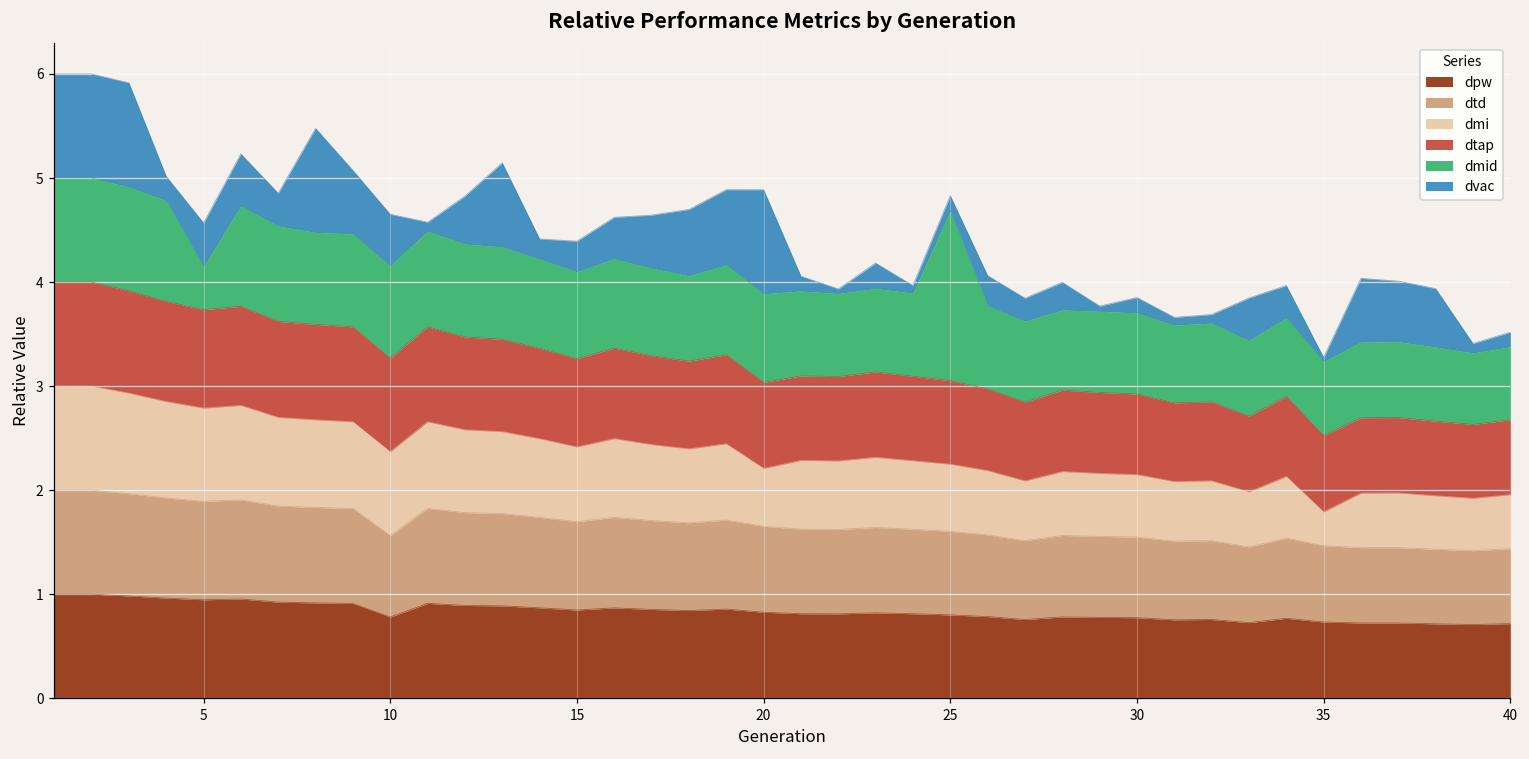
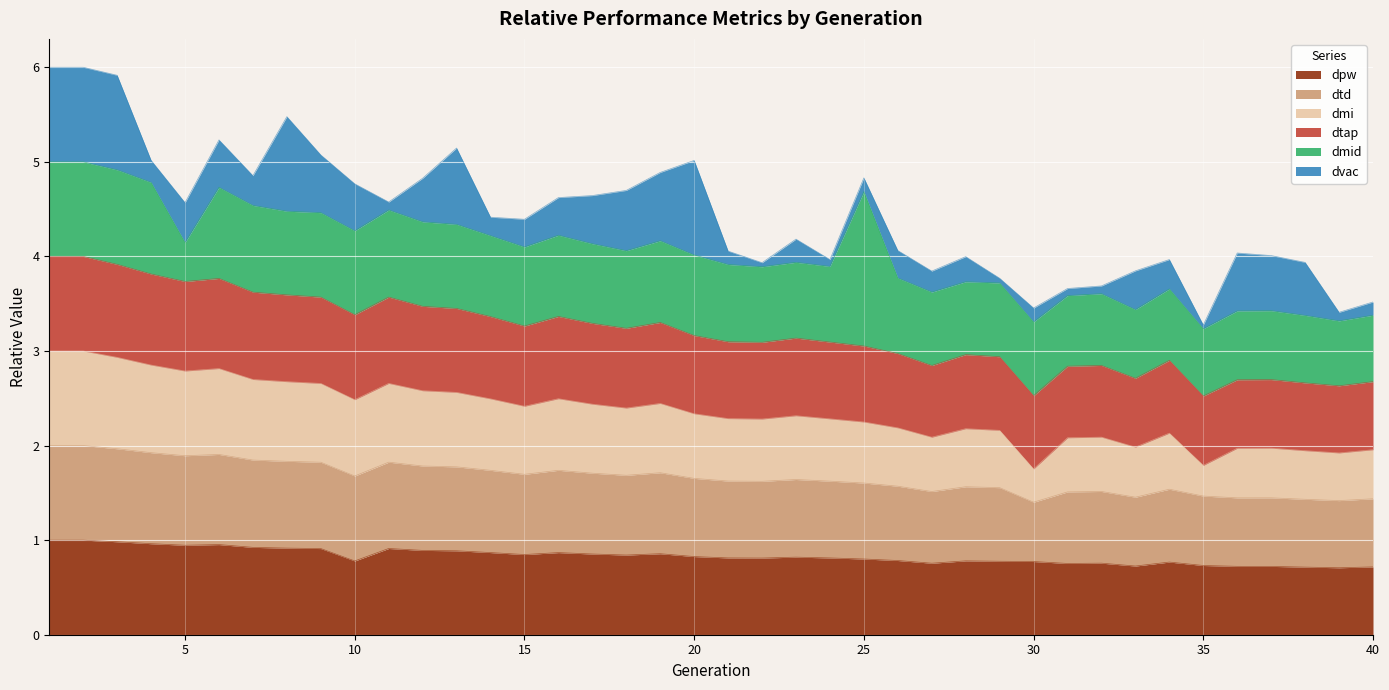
dtd, 10: 0.8 -> 0.9
dmi, 20: 0.6 -> 0.7
dtd, 30: 0.8 -> 0.6
dmi, 30: 0.6 -> 0.4
